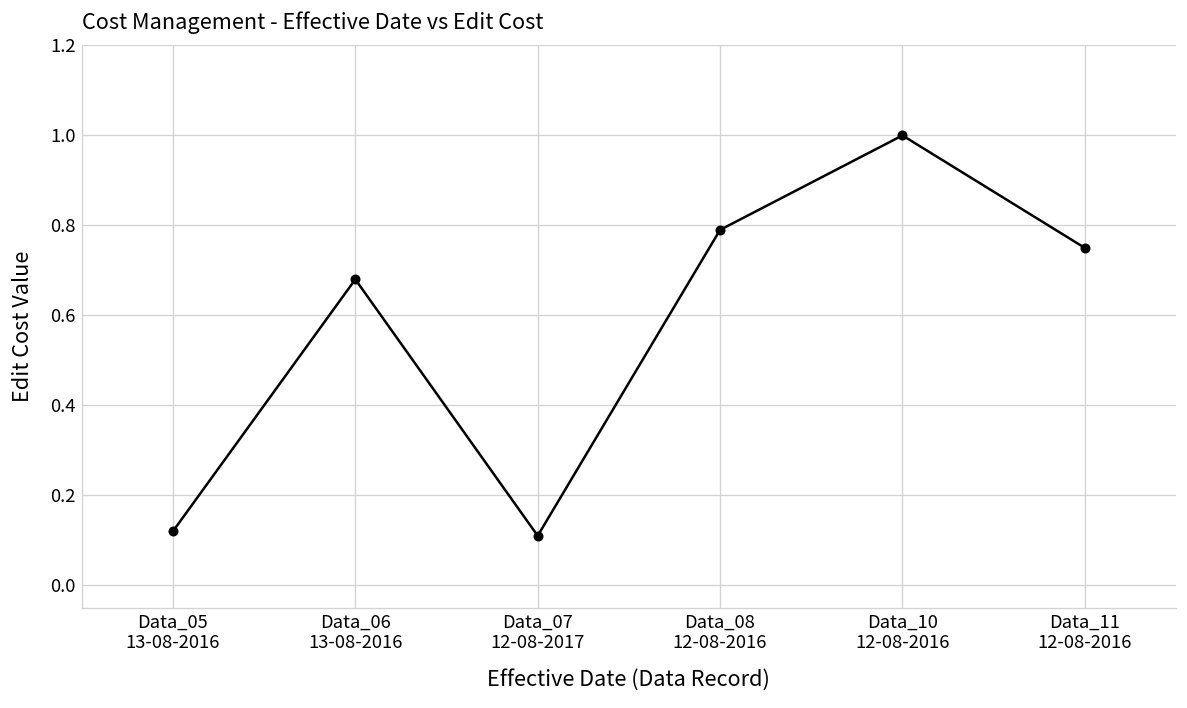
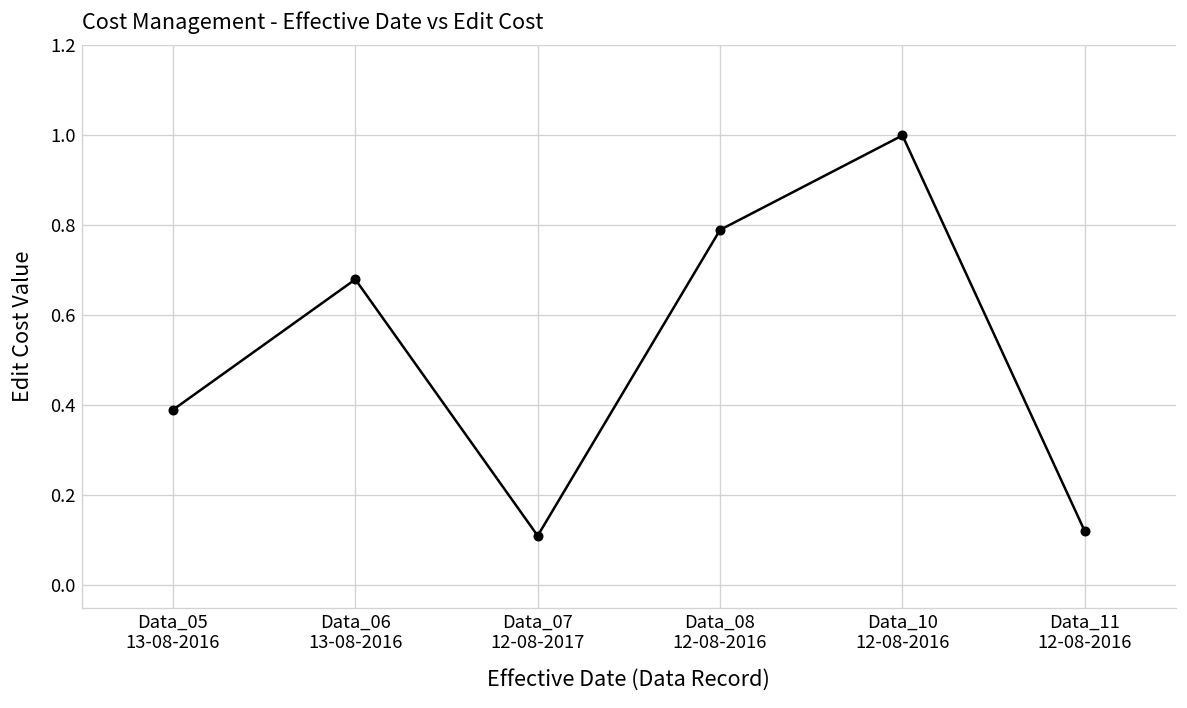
Data_05 13-08-2016: 0.12 -> 0.39
Data_11 12-08-2016: 0.75 -> 0.12
